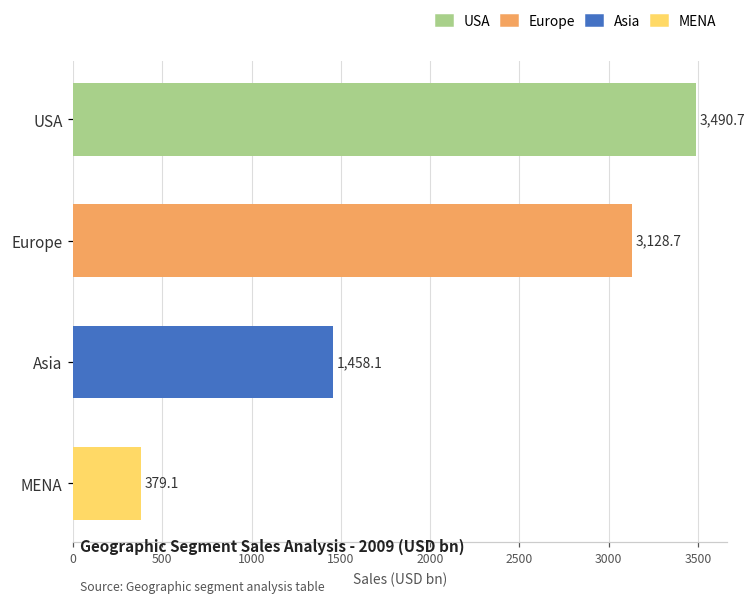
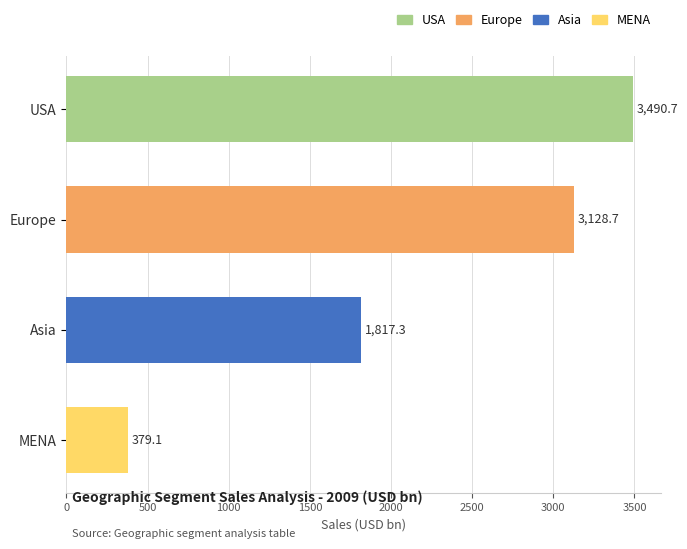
Asia: 1,458.1 -> 1,817.3
